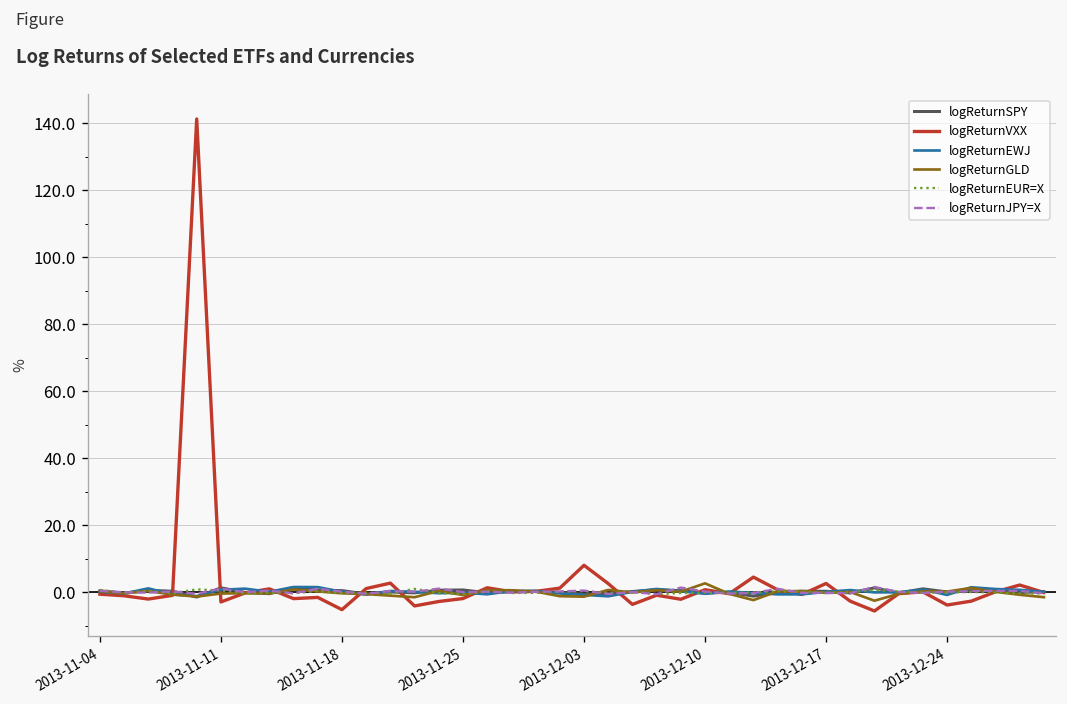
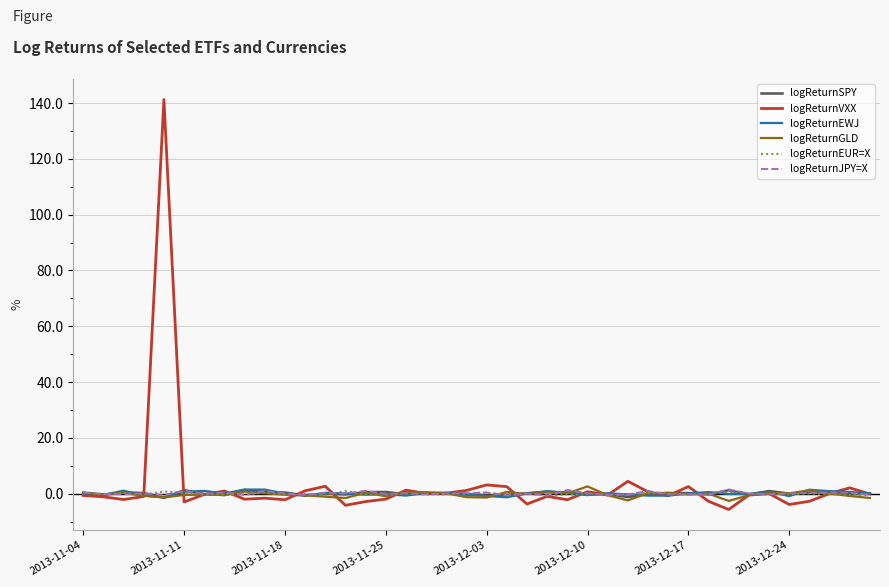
logReturnVXX, 2013-11-18: -5 -> -2
logReturnVXX, 2013-12-03: 8 -> 3
